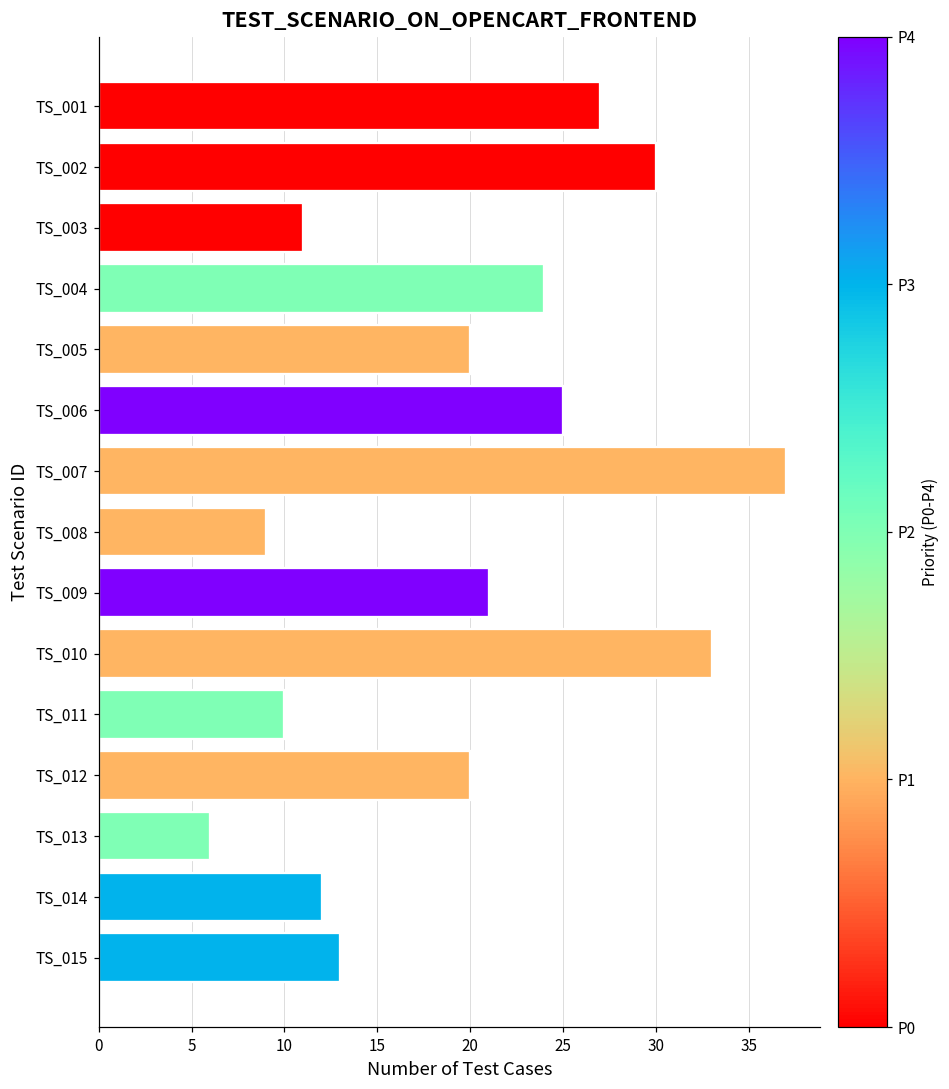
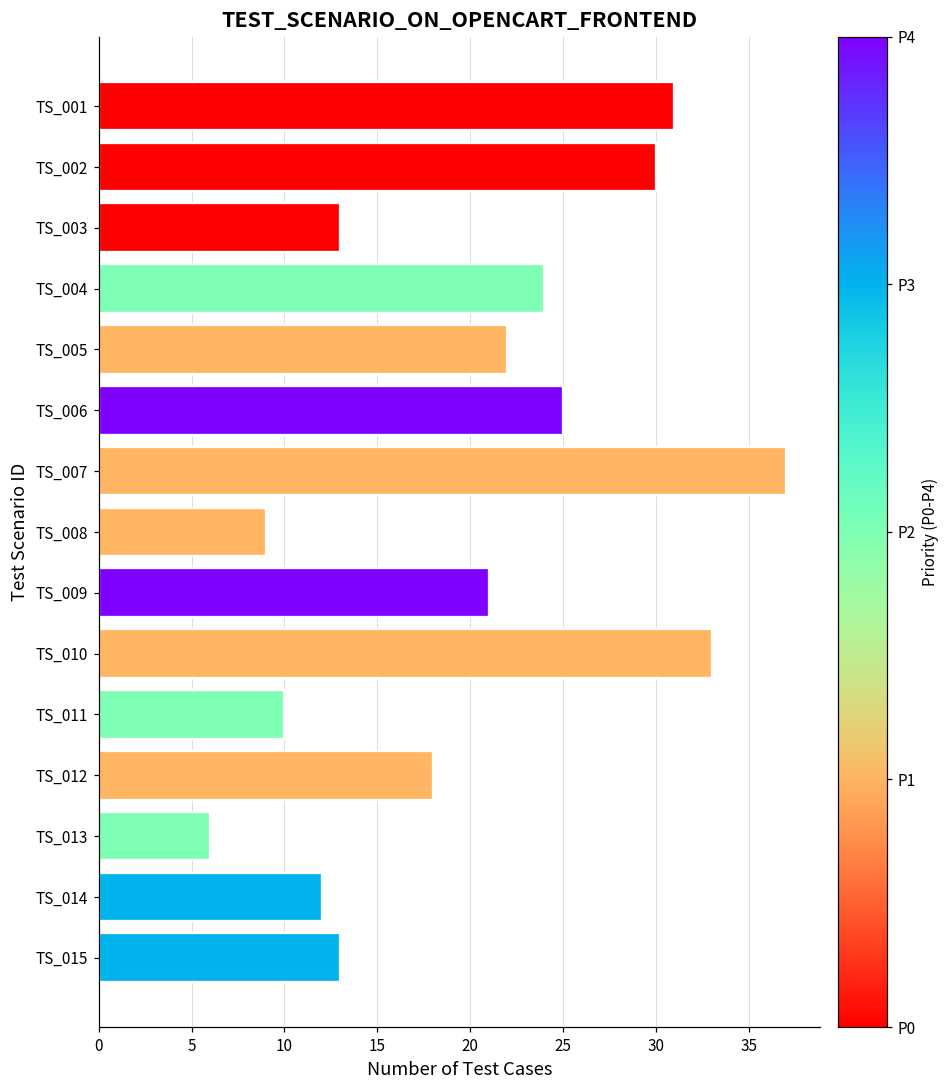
TS_001: 27 -> 31
TS_003: 11 -> 13
TS_005: 20 -> 22
TS_012: 20 -> 18
